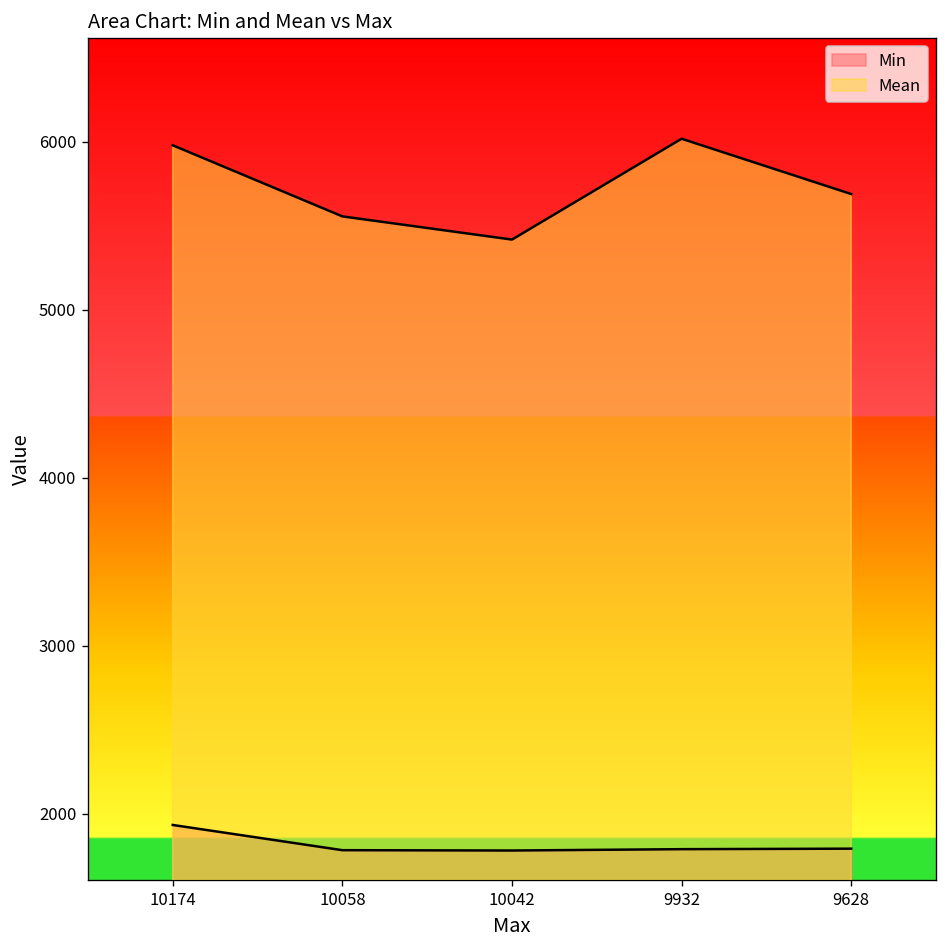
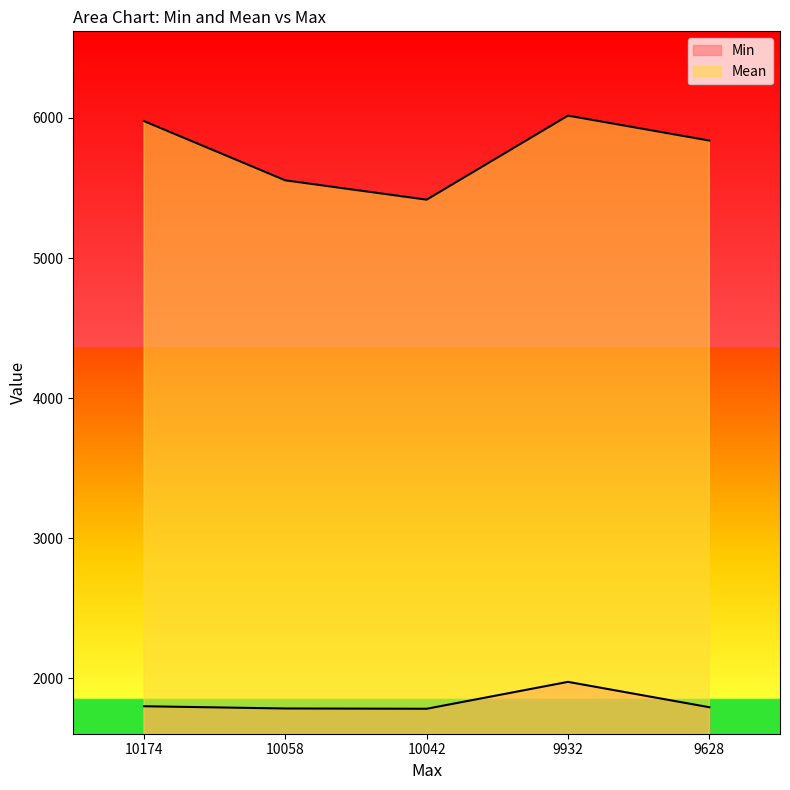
Min, 10174: 1930 -> 1800
Min, 9932: 1790 -> 1970
Mean, 9628: 5690 -> 5840
